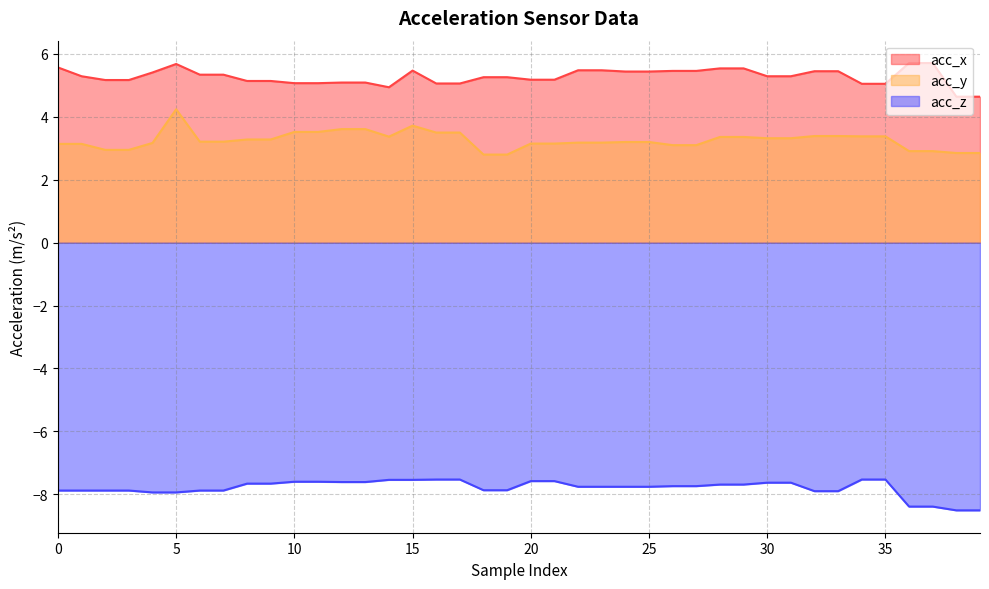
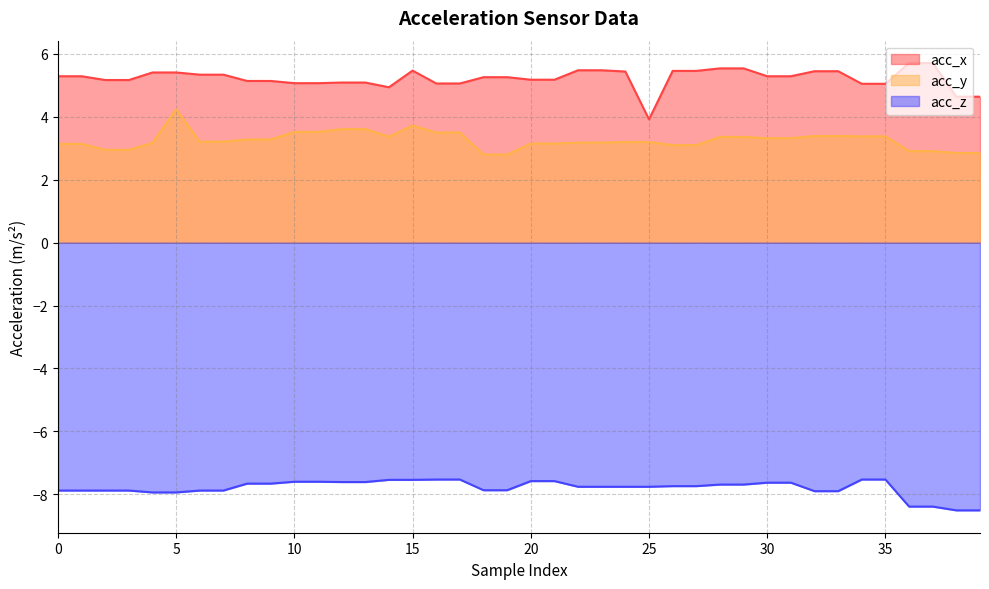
acc_x, 0: 5.6 -> 5.3
acc_x, 5: 5.7 -> 5.4
acc_x, 25: 5.4 -> 3.9
